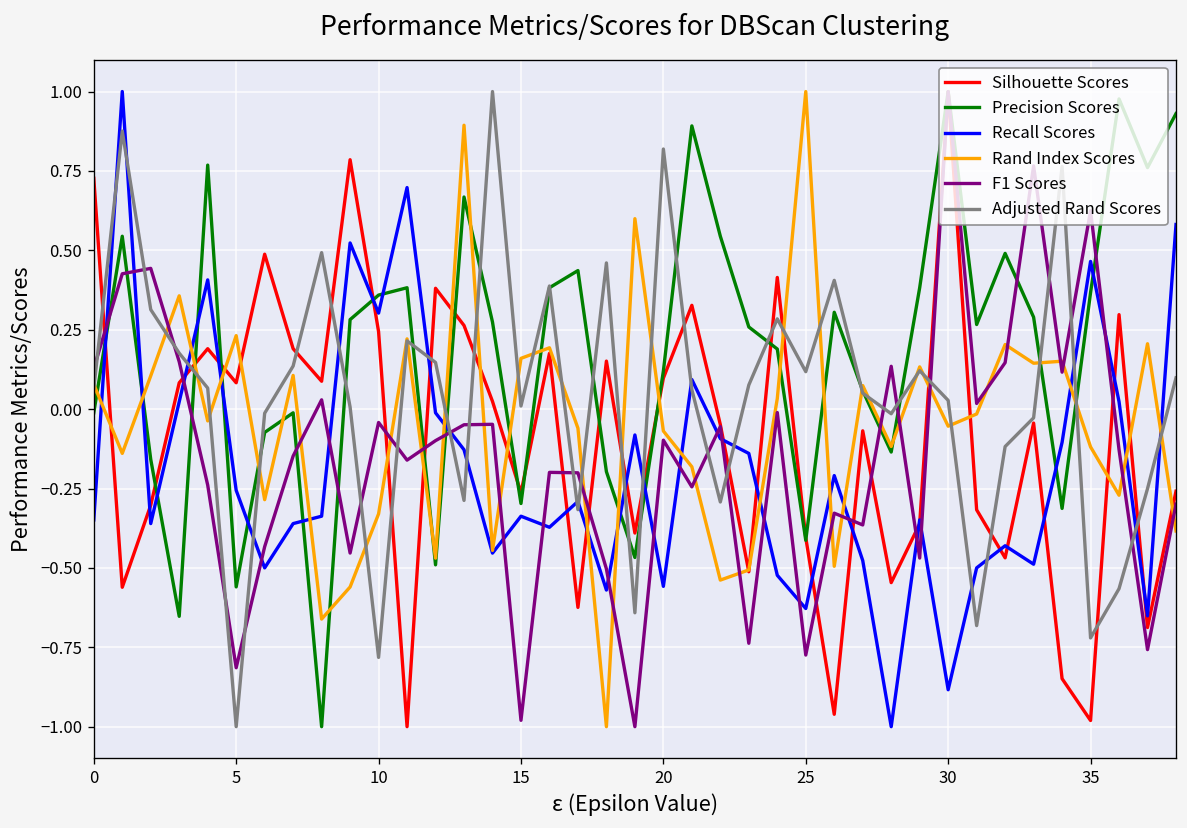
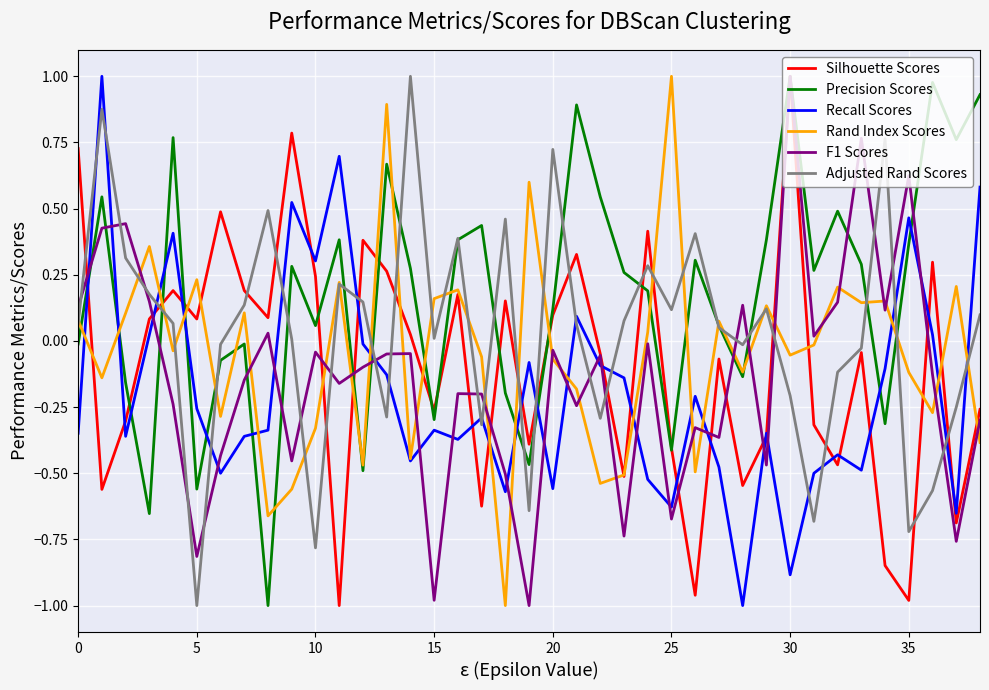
Precision Scores, 10: 0.36 -> 0.06
F1 Scores, 20: -0.10 -> -0.03
Adjusted Rand Scores, 20: 0.82 -> 0.72
F1 Scores, 25: -0.77 -> -0.67
Adjusted Rand Scores, 30: 0.03 -> -0.21
